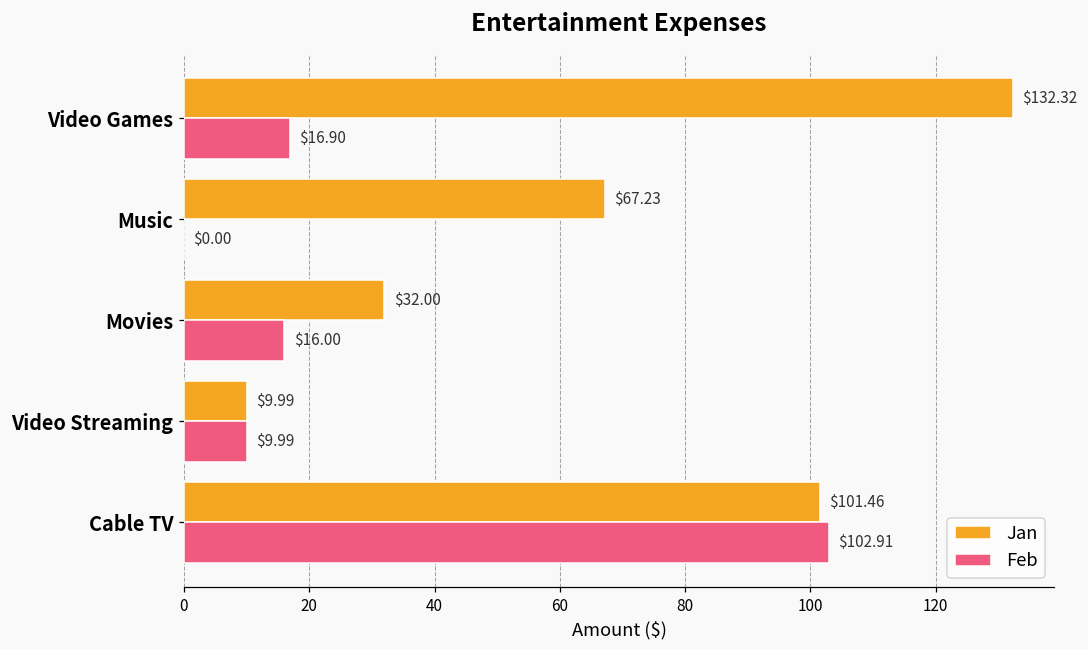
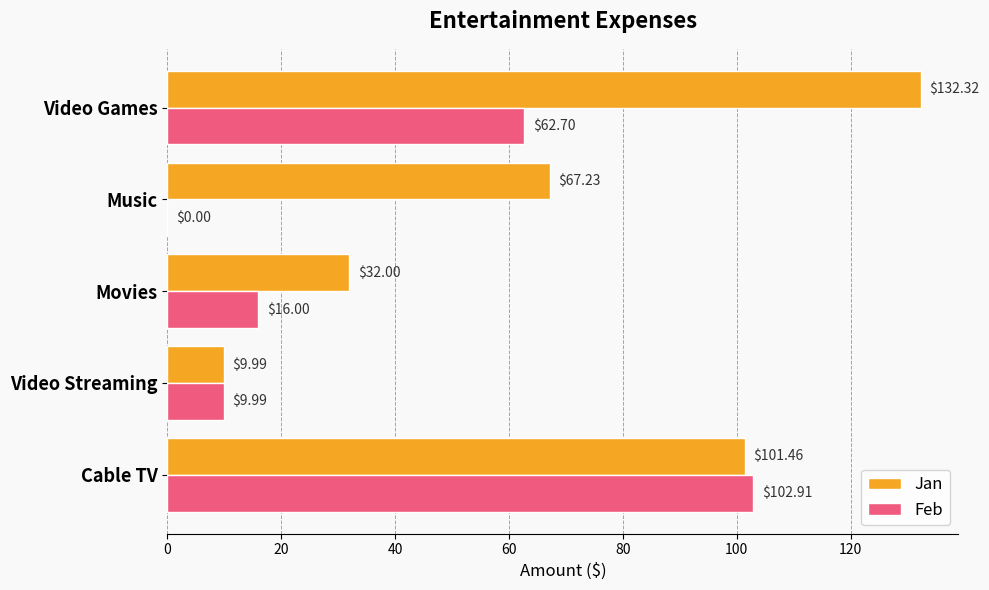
Feb, Video Games: $16.90 -> $62.70
